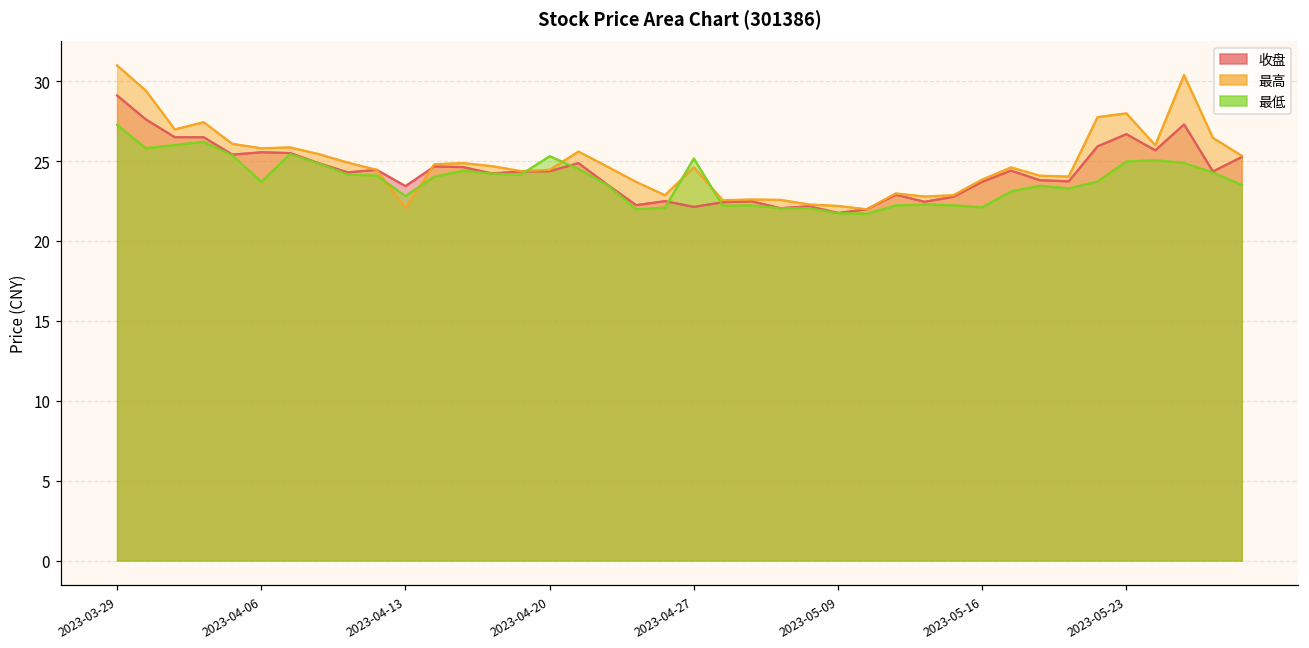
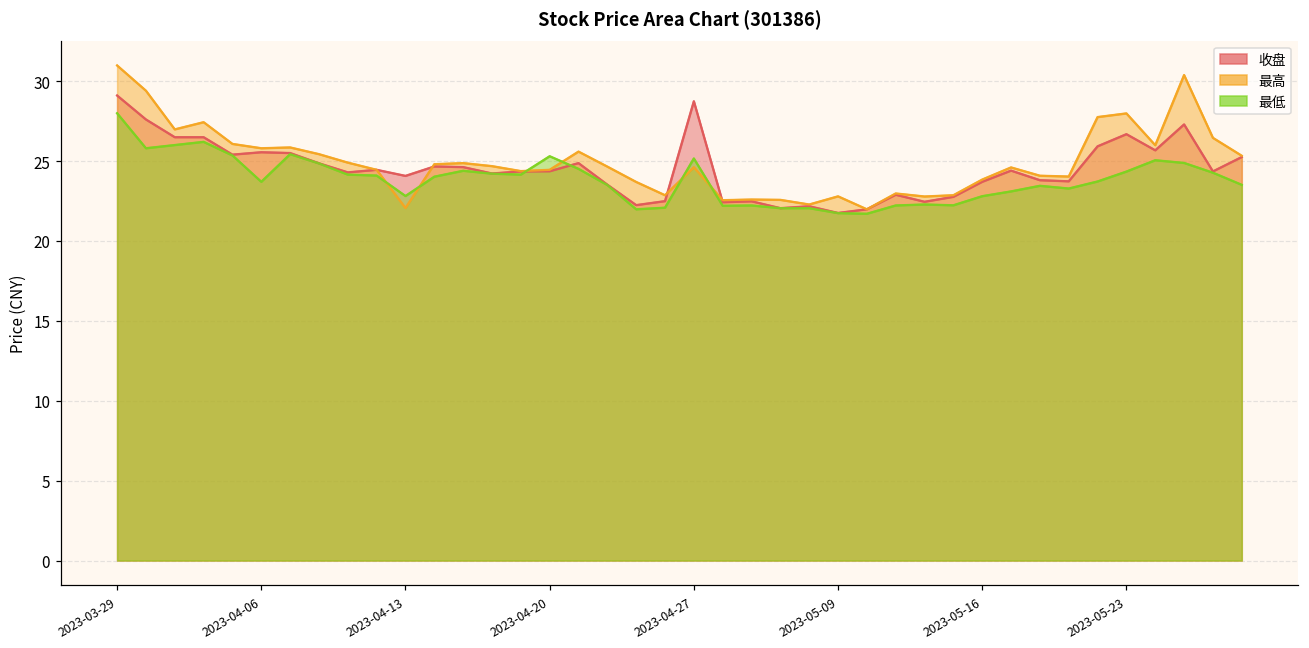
最低, 2023-03-29: 27.3 -> 28.0
收盘, 2023-04-13: 23.4 -> 24.1
收盘, 2023-04-27: 22.1 -> 28.7
最高, 2023-05-09: 22.2 -> 22.8
最低, 2023-05-16: 22.1 -> 22.8
最低, 2023-05-23: 25.0 -> 24.3
